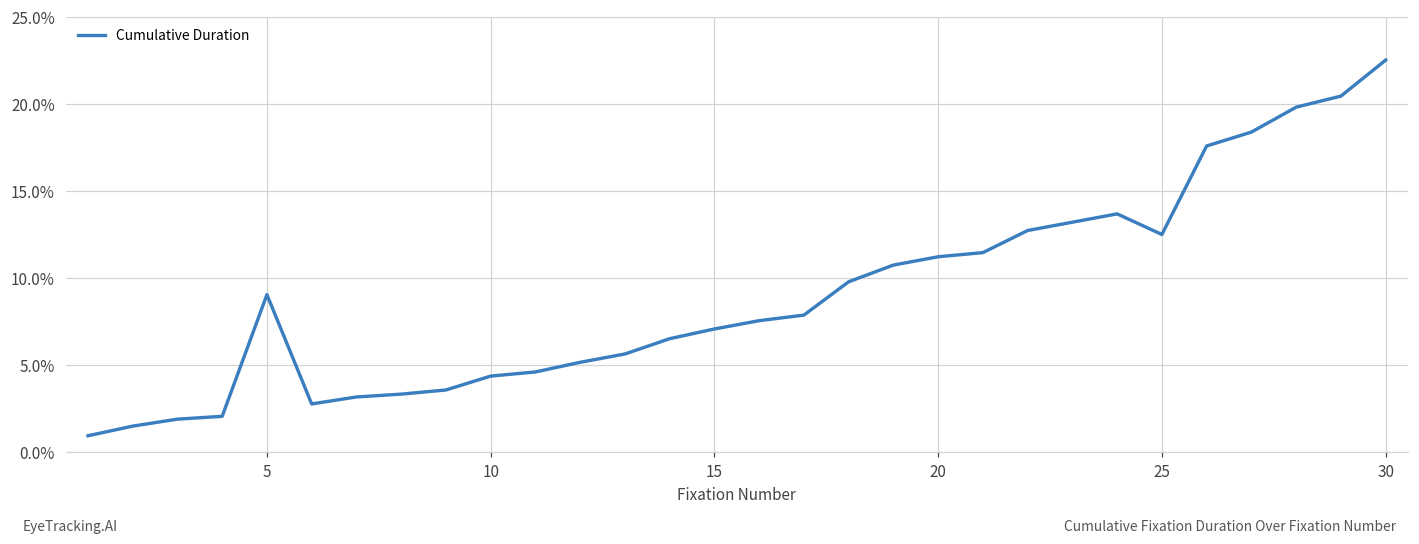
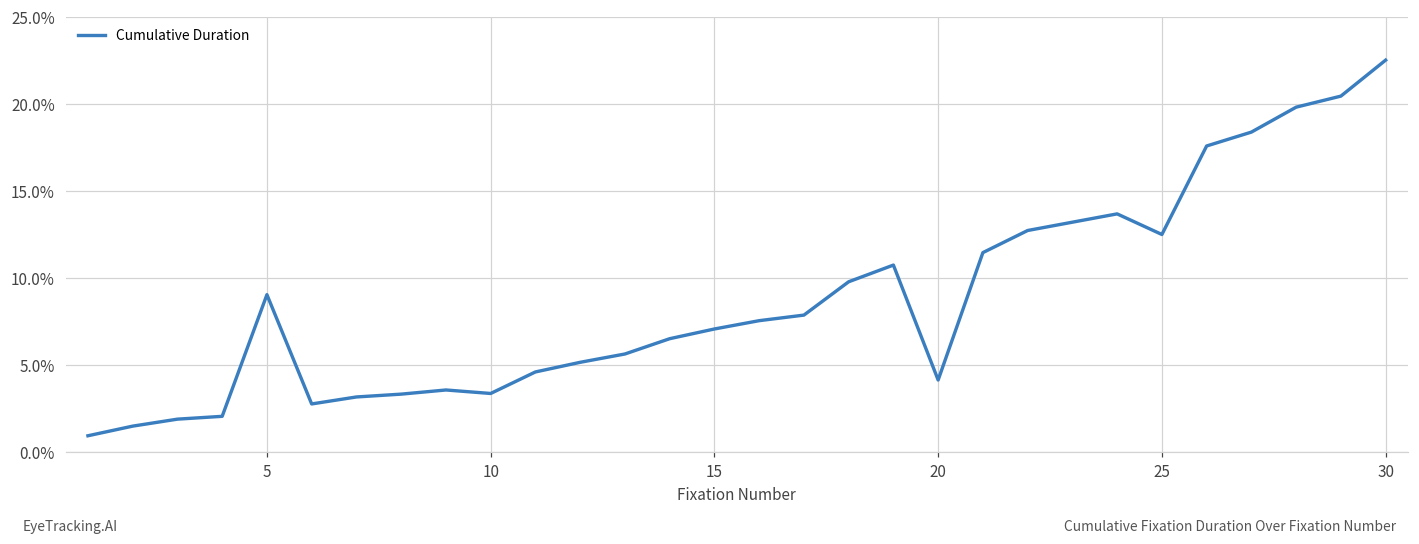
10: 4.4% -> 3.4%
20: 11.2% -> 4.2%
